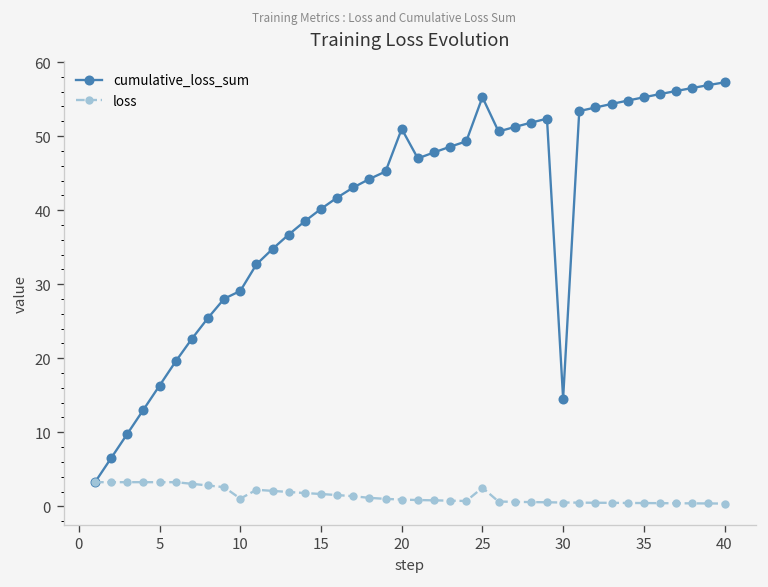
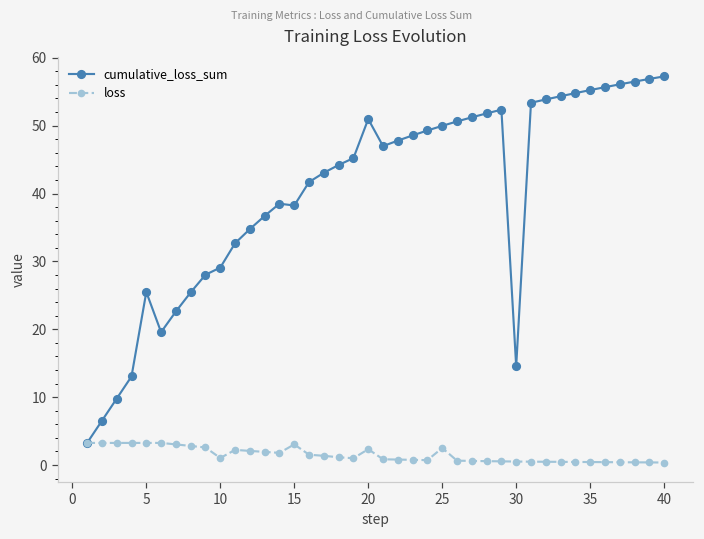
cumulative_loss_sum, 5: 16 -> 25
cumulative_loss_sum, 15: 40 -> 38
loss, 15: 2 -> 3
loss, 20: 1 -> 2
cumulative_loss_sum, 25: 55 -> 50
